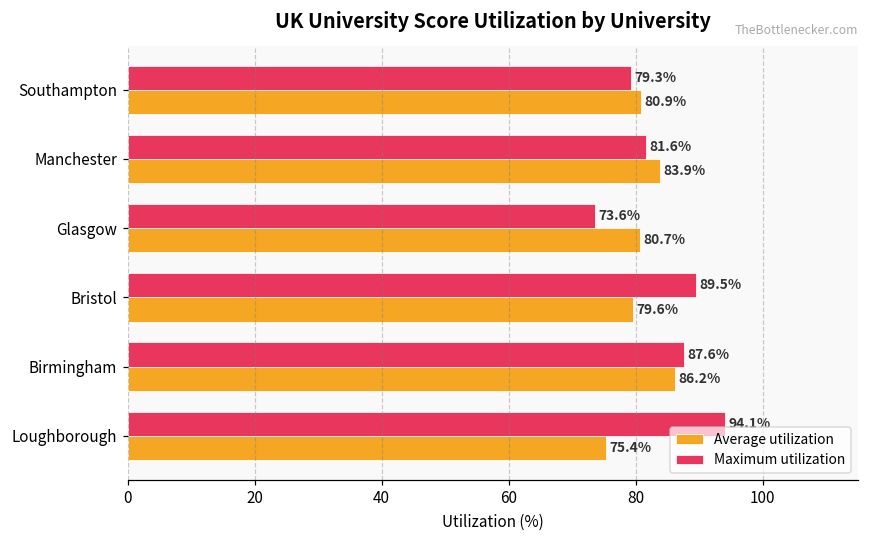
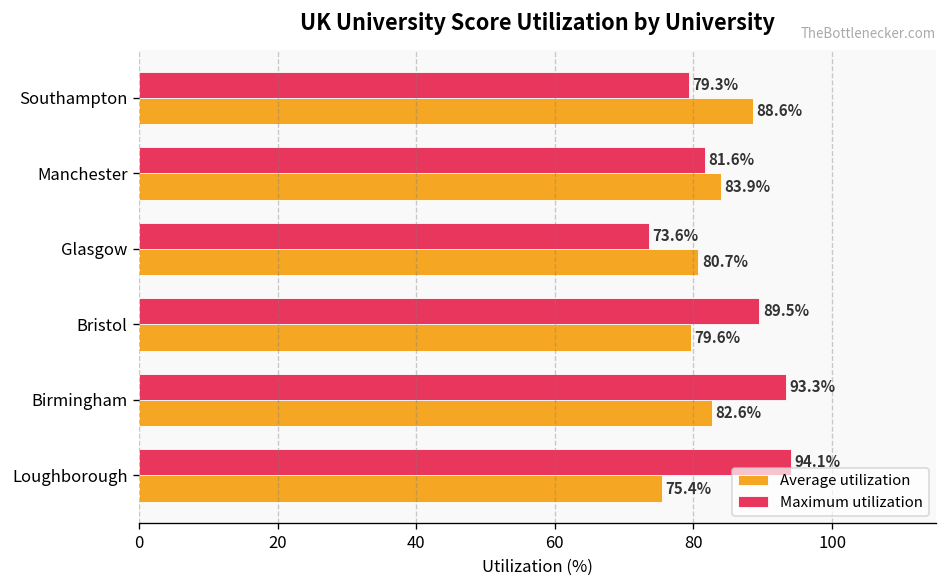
Average utilization, Southampton: 80.9% -> 88.6%
Maximum utilization, Birmingham: 87.6% -> 93.3%
Average utilization, Birmingham: 86.2% -> 82.6%
